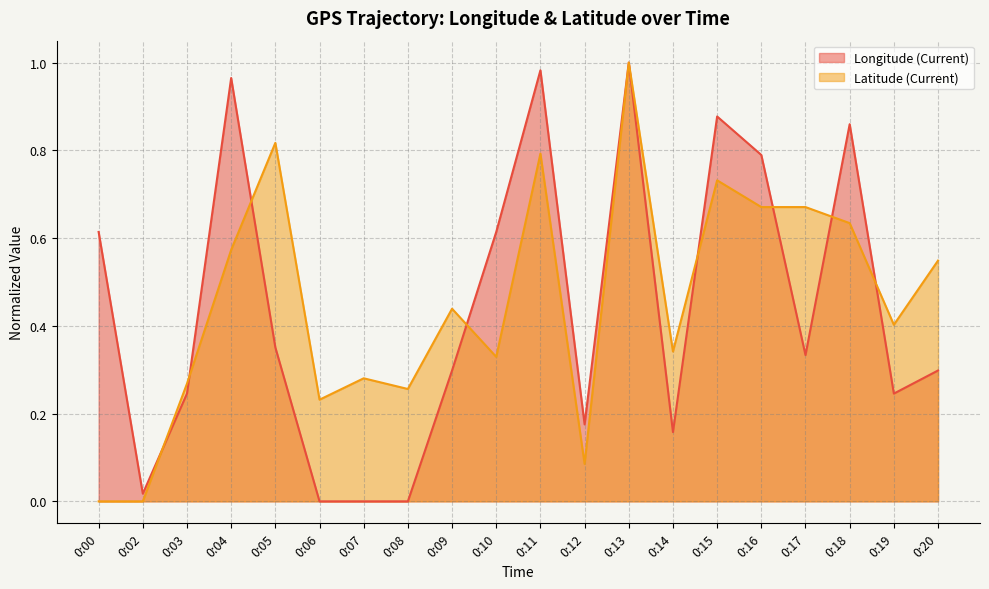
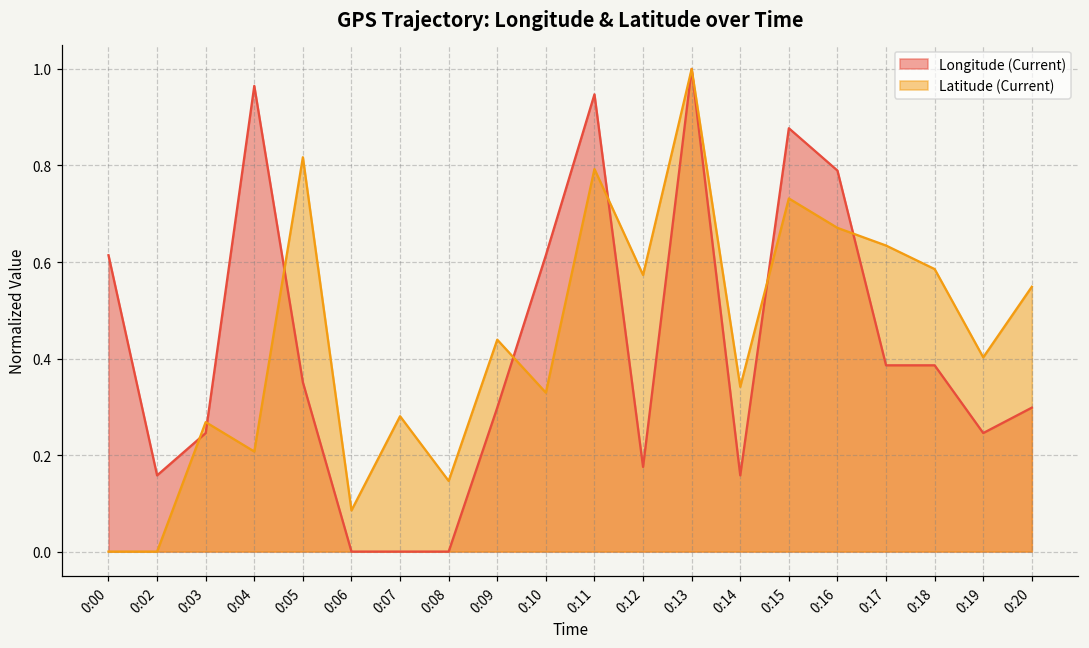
Longitude (Current), 0:02: 0.02 -> 0.16
Latitude (Current), 0:04: 0.57 -> 0.21
Latitude (Current), 0:06: 0.23 -> 0.09
Latitude (Current), 0:08: 0.26 -> 0.15
Longitude (Current), 0:11: 0.98 -> 0.95
Latitude (Current), 0:12: 0.09 -> 0.57
Longitude (Current), 0:17: 0.33 -> 0.39
Latitude (Current), 0:17: 0.67 -> 0.63
Longitude (Current), 0:18: 0.86 -> 0.39
Latitude (Current), 0:18: 0.63 -> 0.59
